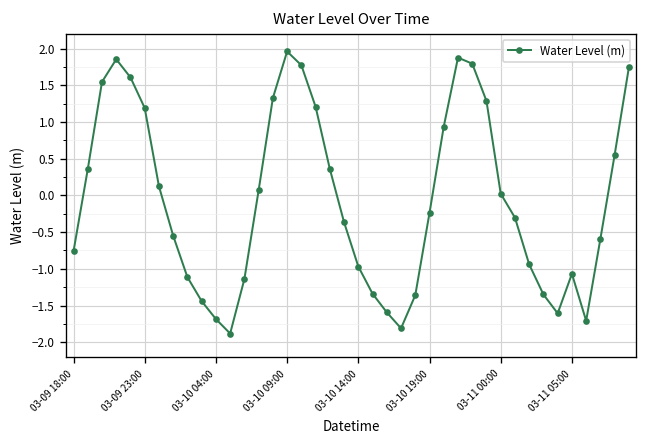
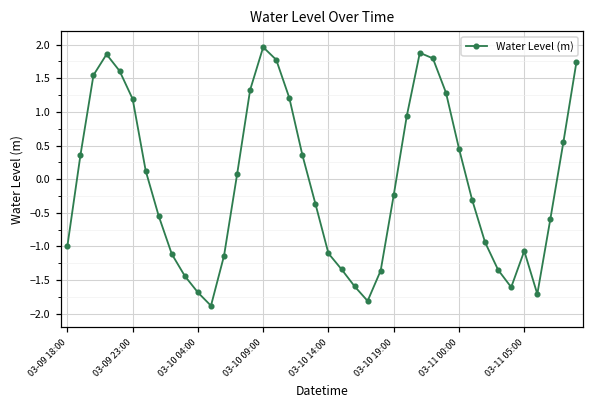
03-09 18:00: -0.8 -> -1.0
03-10 14:00: -1.0 -> -1.1
03-11 00:00: 0.0 -> 0.5
